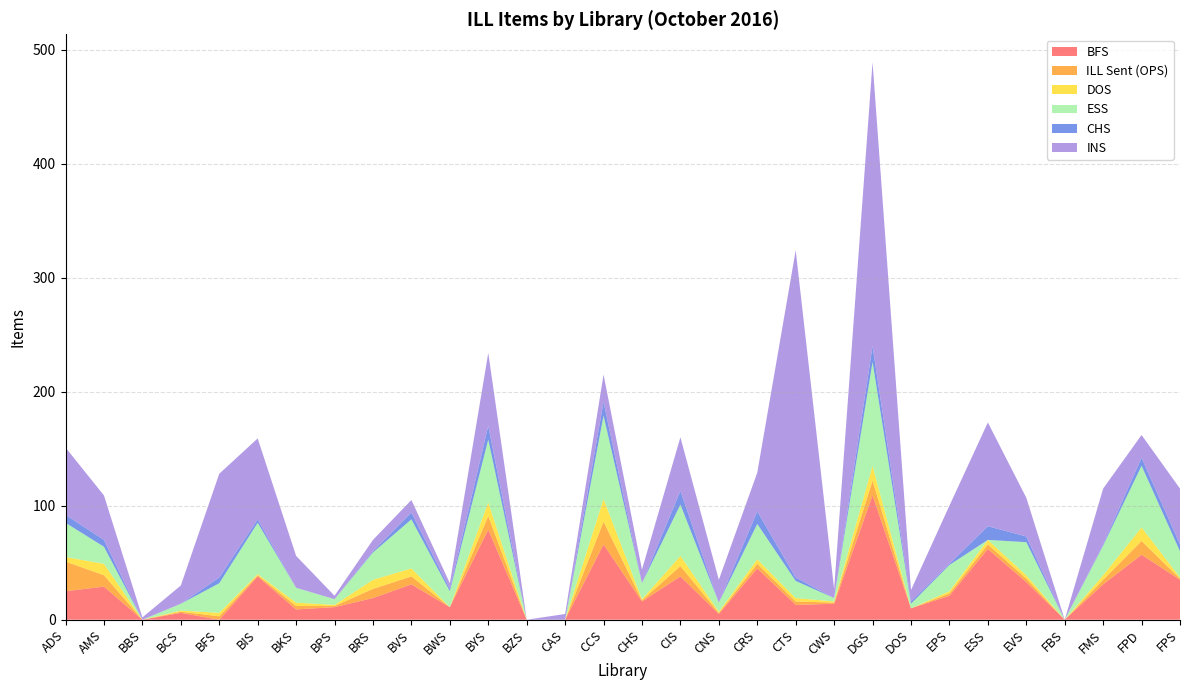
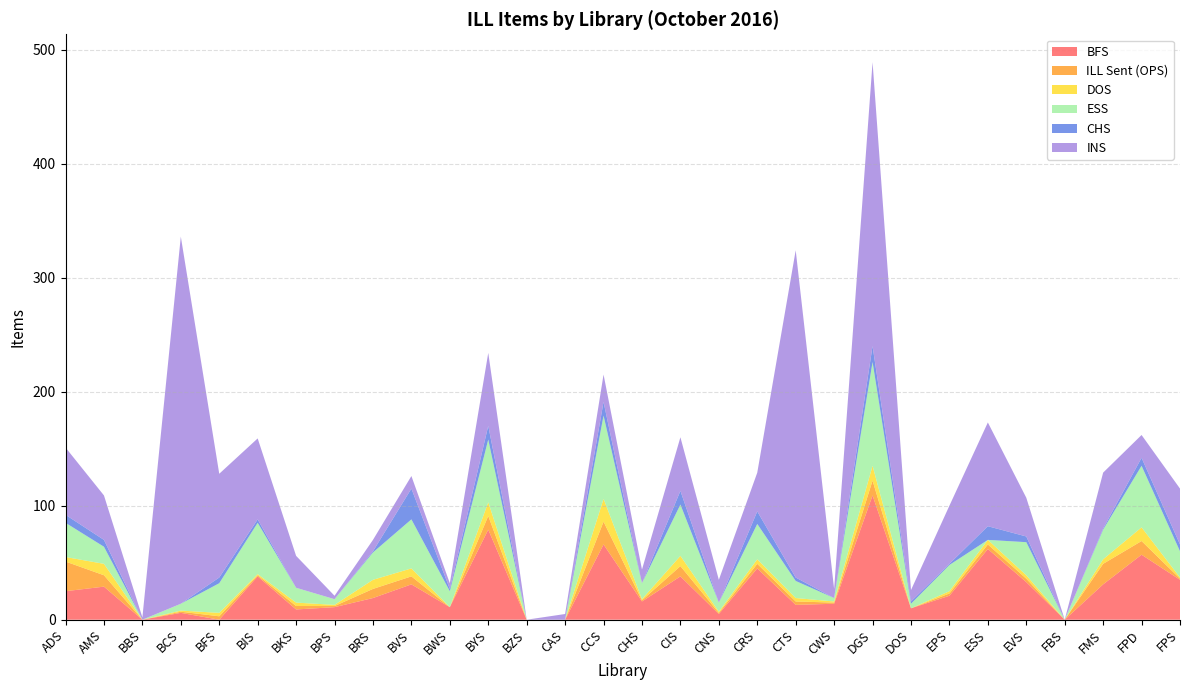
INS, BCS: 16 -> 322
CHS, BVS: 6 -> 27
ILL Sent (OPS), FMS: 4 -> 18
